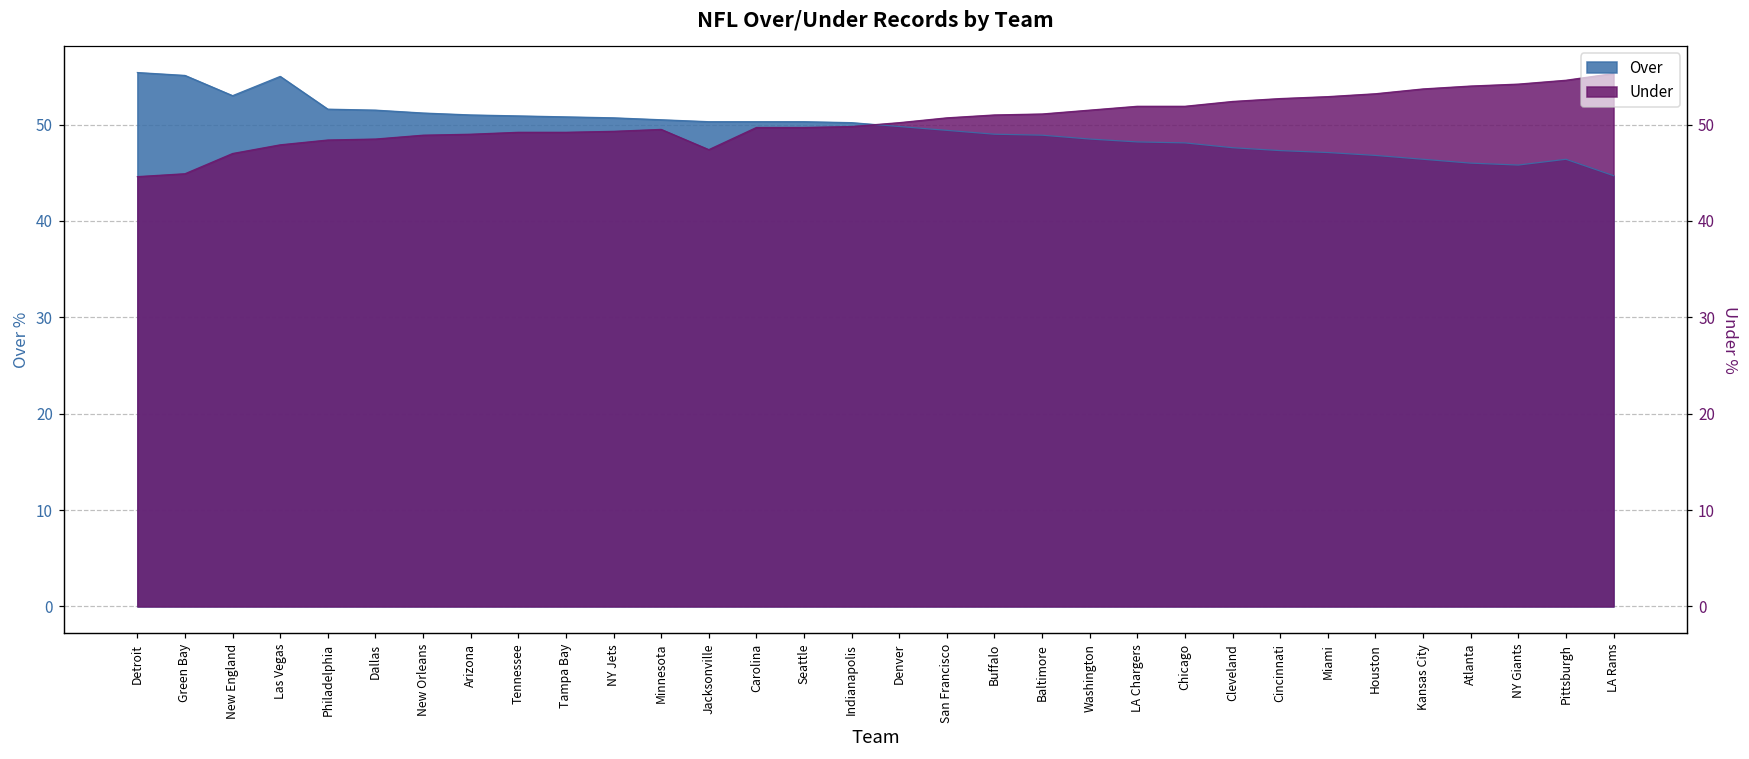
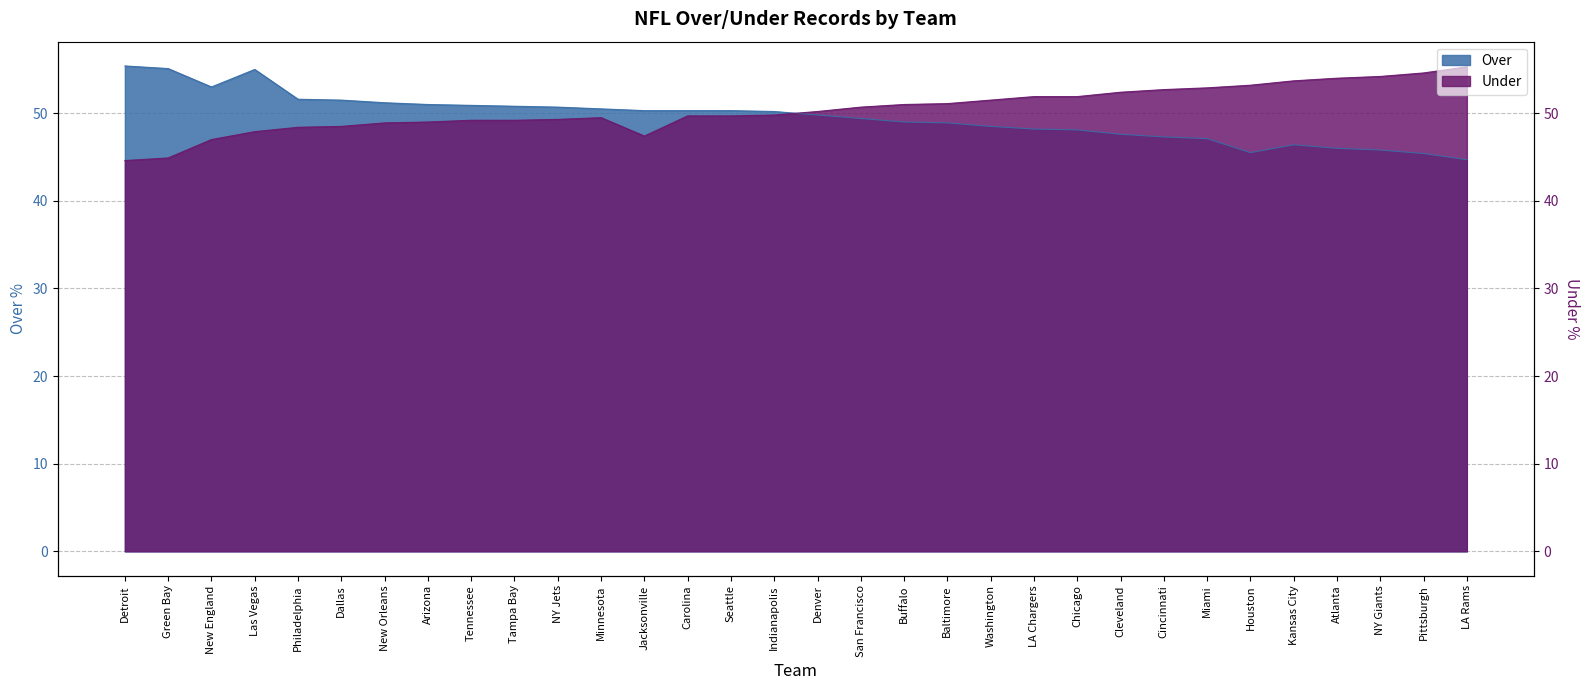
Over, Houston: 47 -> 46
Over, Pittsburgh: 46 -> 45
